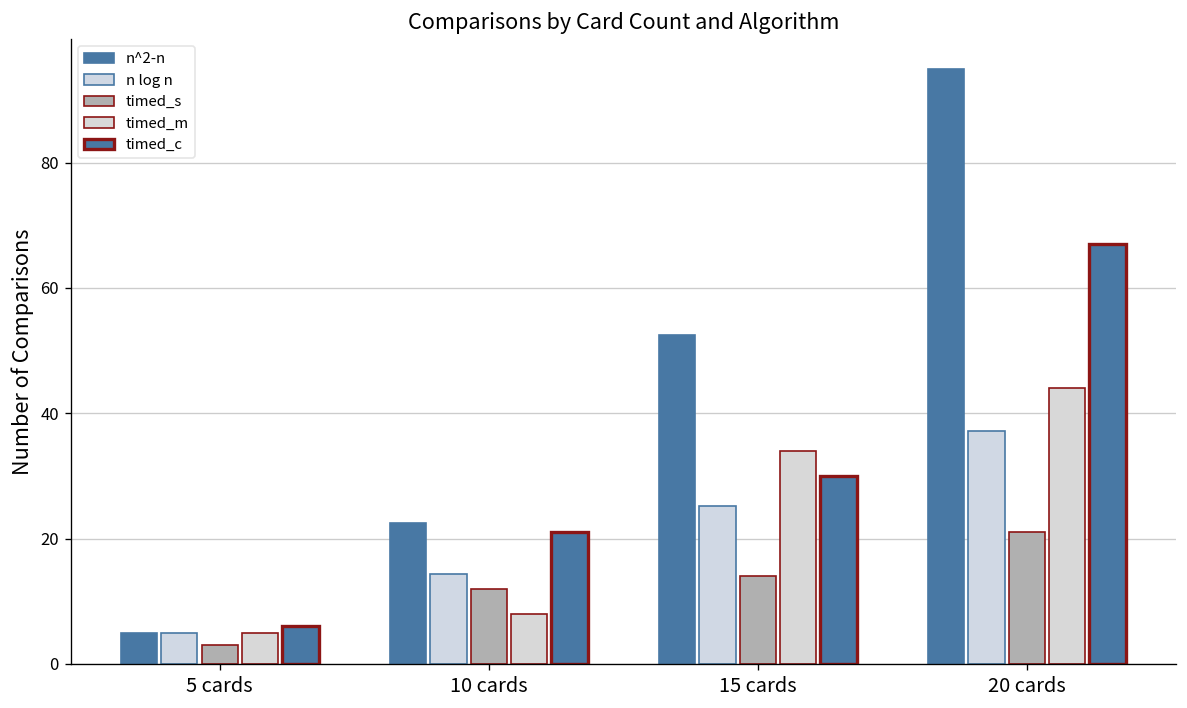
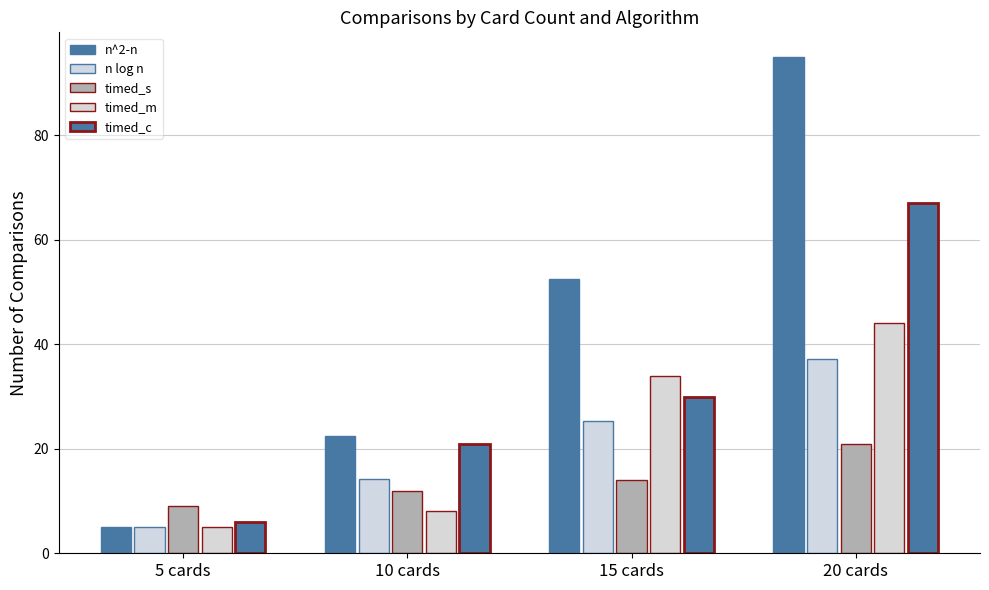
timed_s, 5 cards: 3 -> 9
